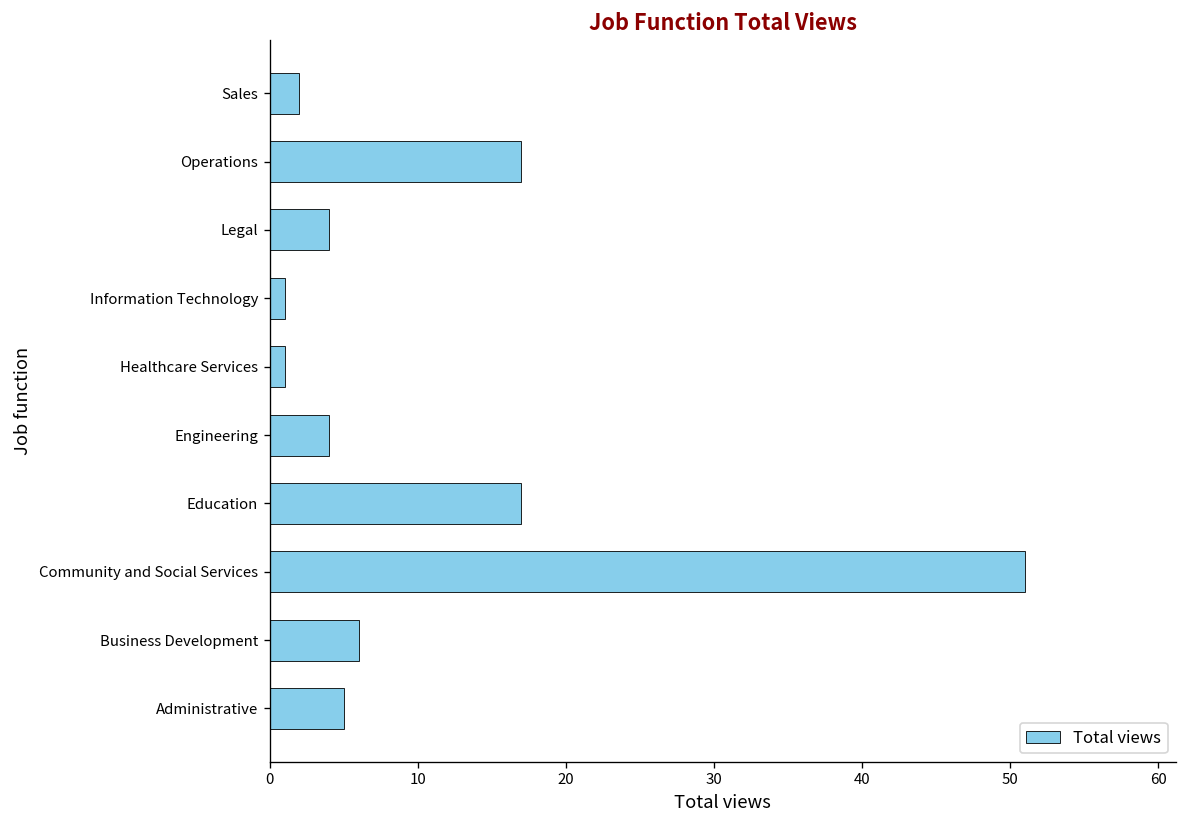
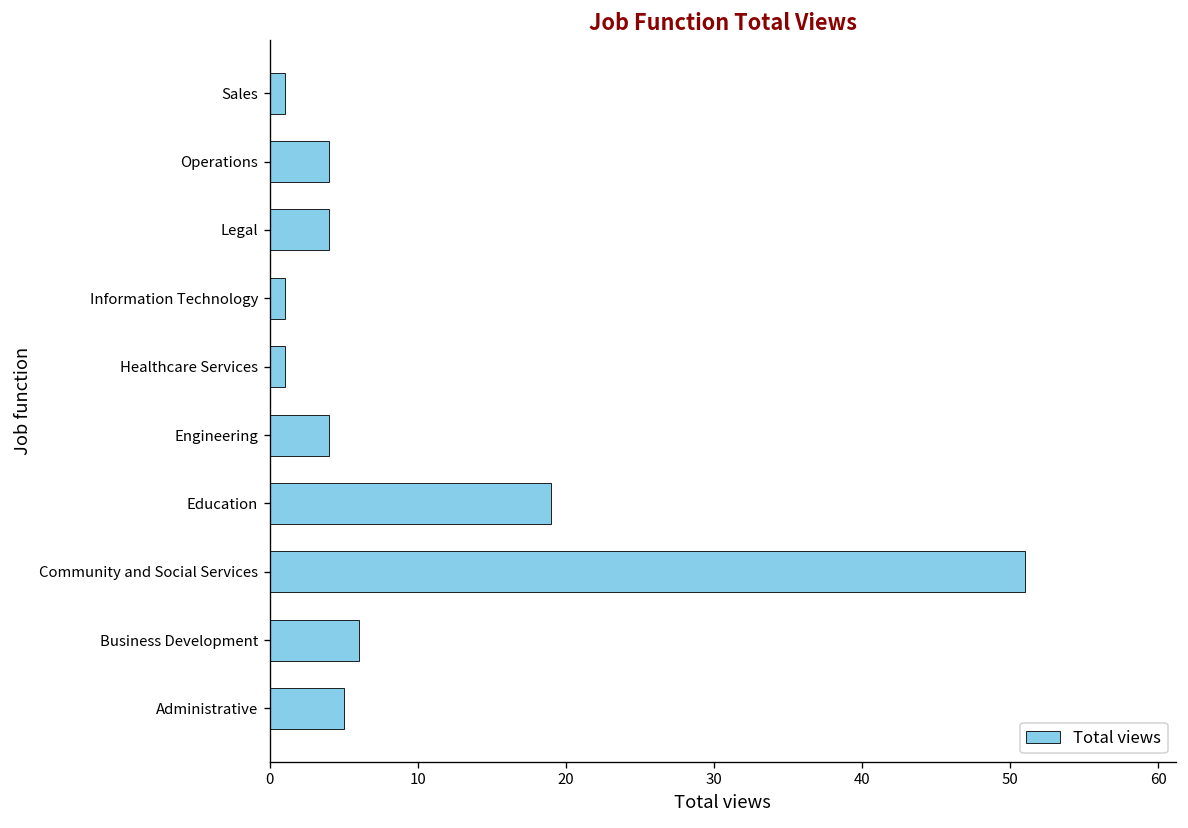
Sales: 2 -> 1
Operations: 17 -> 4
Education: 17 -> 19
